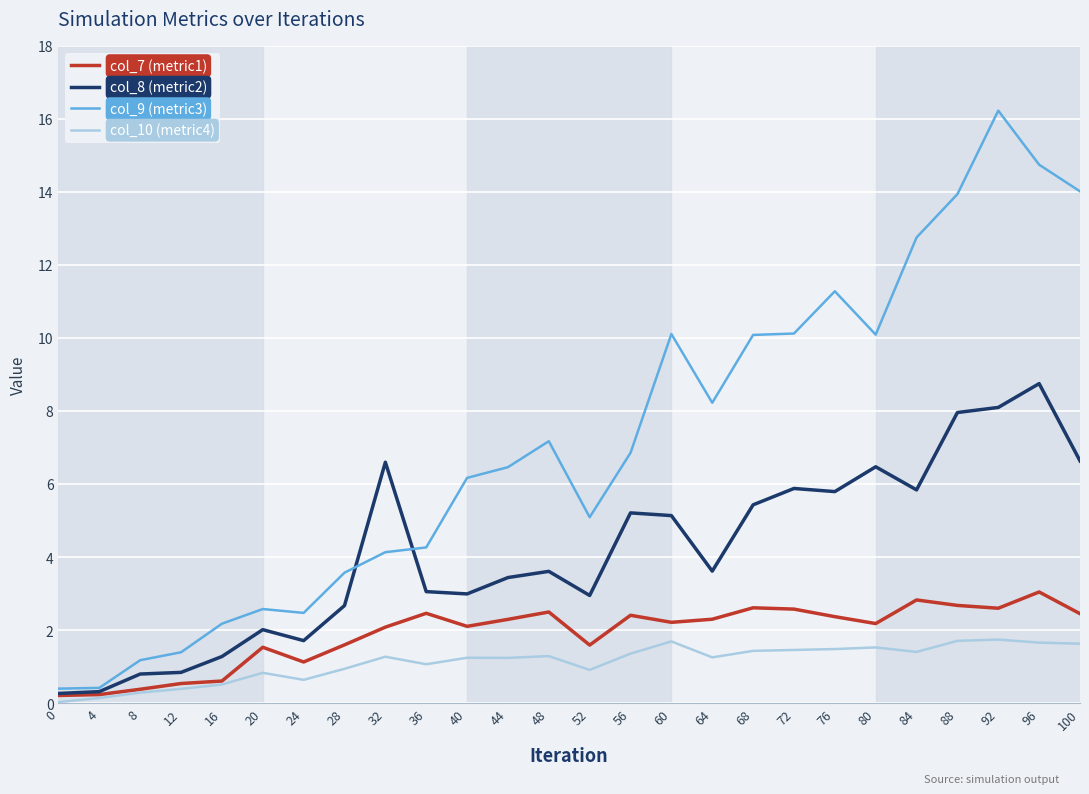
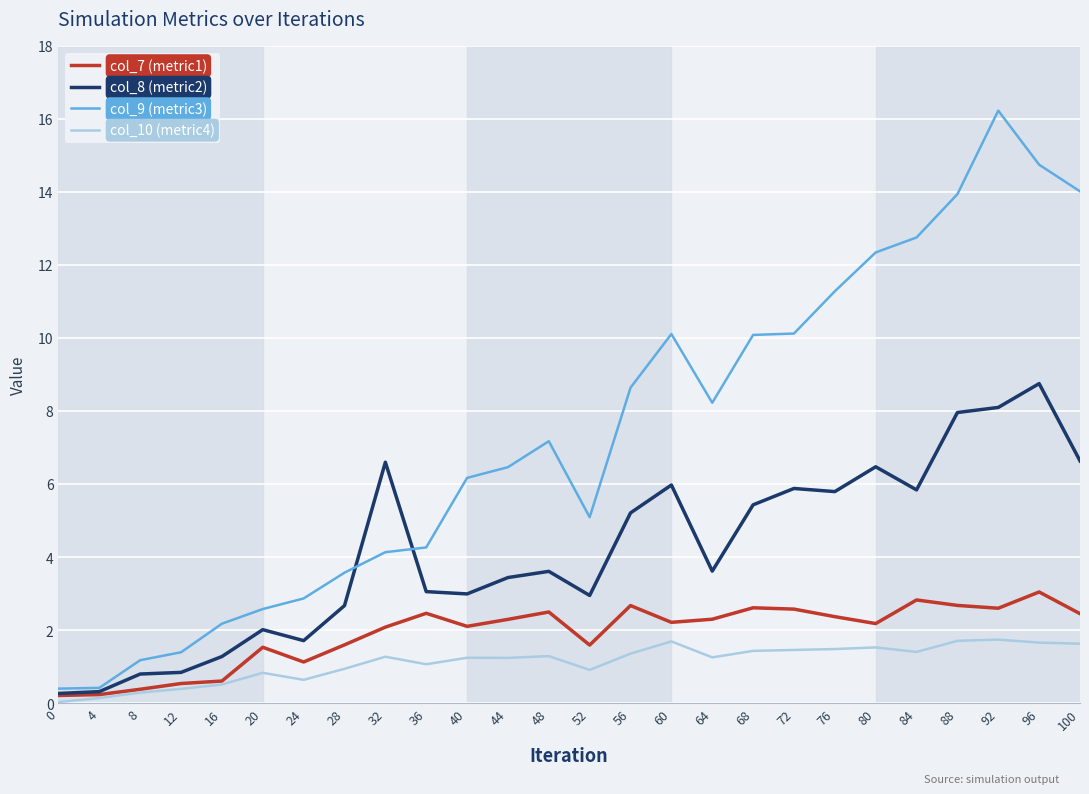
col_9 (metric3), 24: 2.5 -> 2.9
col_7 (metric1), 56: 2.4 -> 2.7
col_9 (metric3), 56: 6.9 -> 8.6
col_8 (metric2), 60: 5.1 -> 6.0
col_9 (metric3), 80: 10.1 -> 12.3
